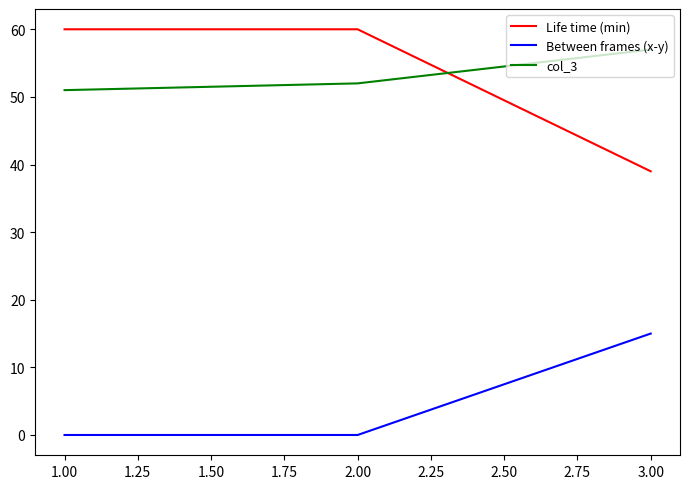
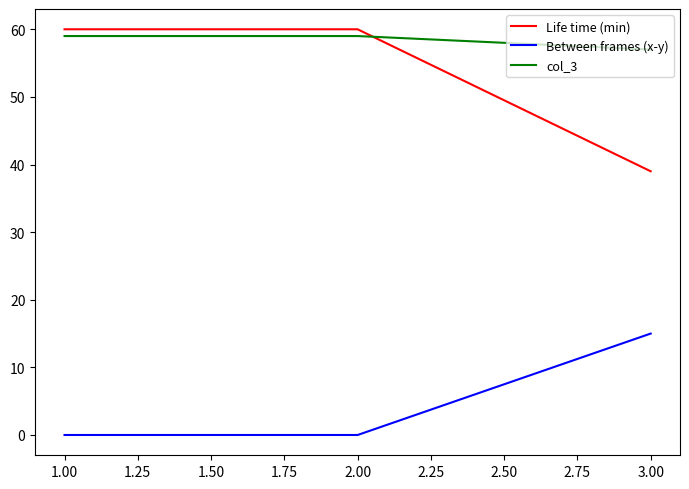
col_3, 1.00: 51 -> 59
col_3, 2.00: 52 -> 59
